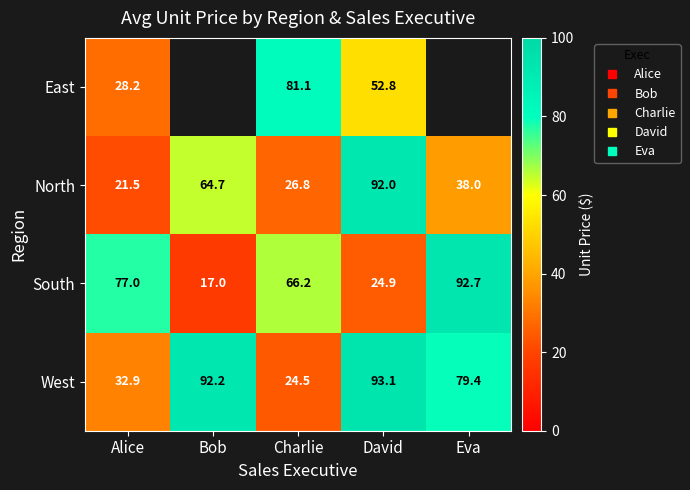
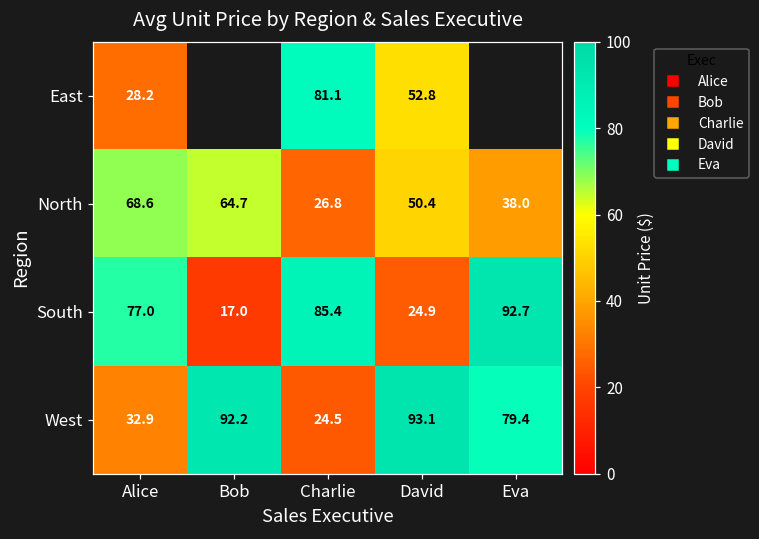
North, Alice: 21.5 -> 68.6
North, David: 92.0 -> 50.4
South, Charlie: 66.2 -> 85.4
